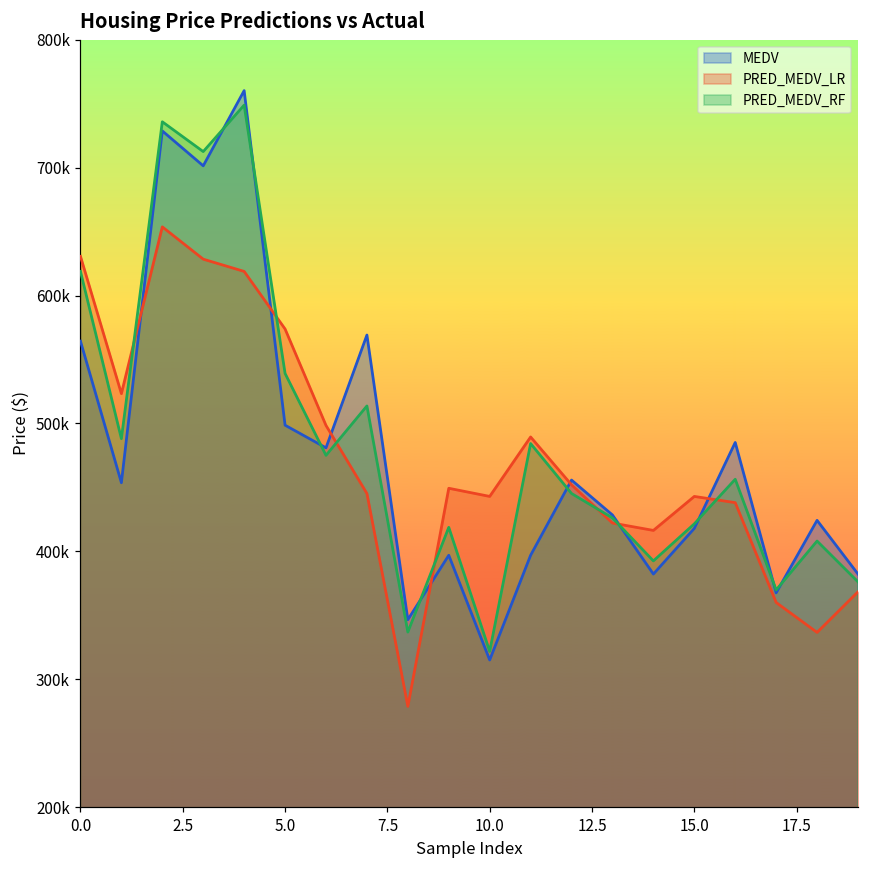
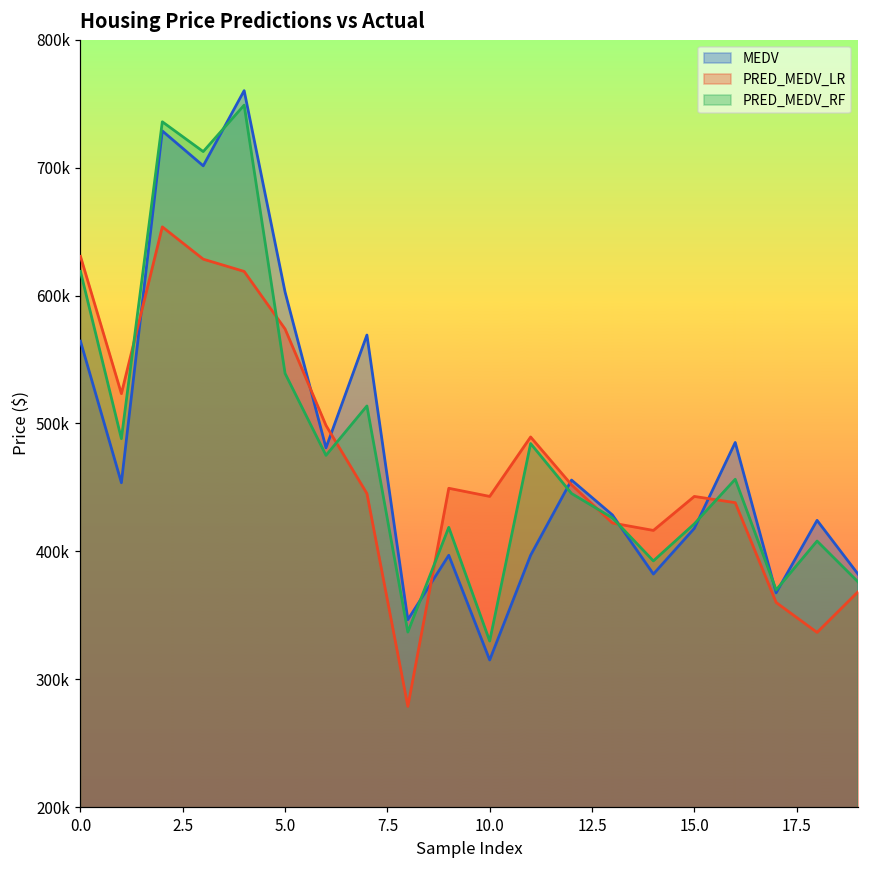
MEDV, 5.0: 499000 -> 603000
PRED_MEDV_RF, 10.0: 322000 -> 330000
